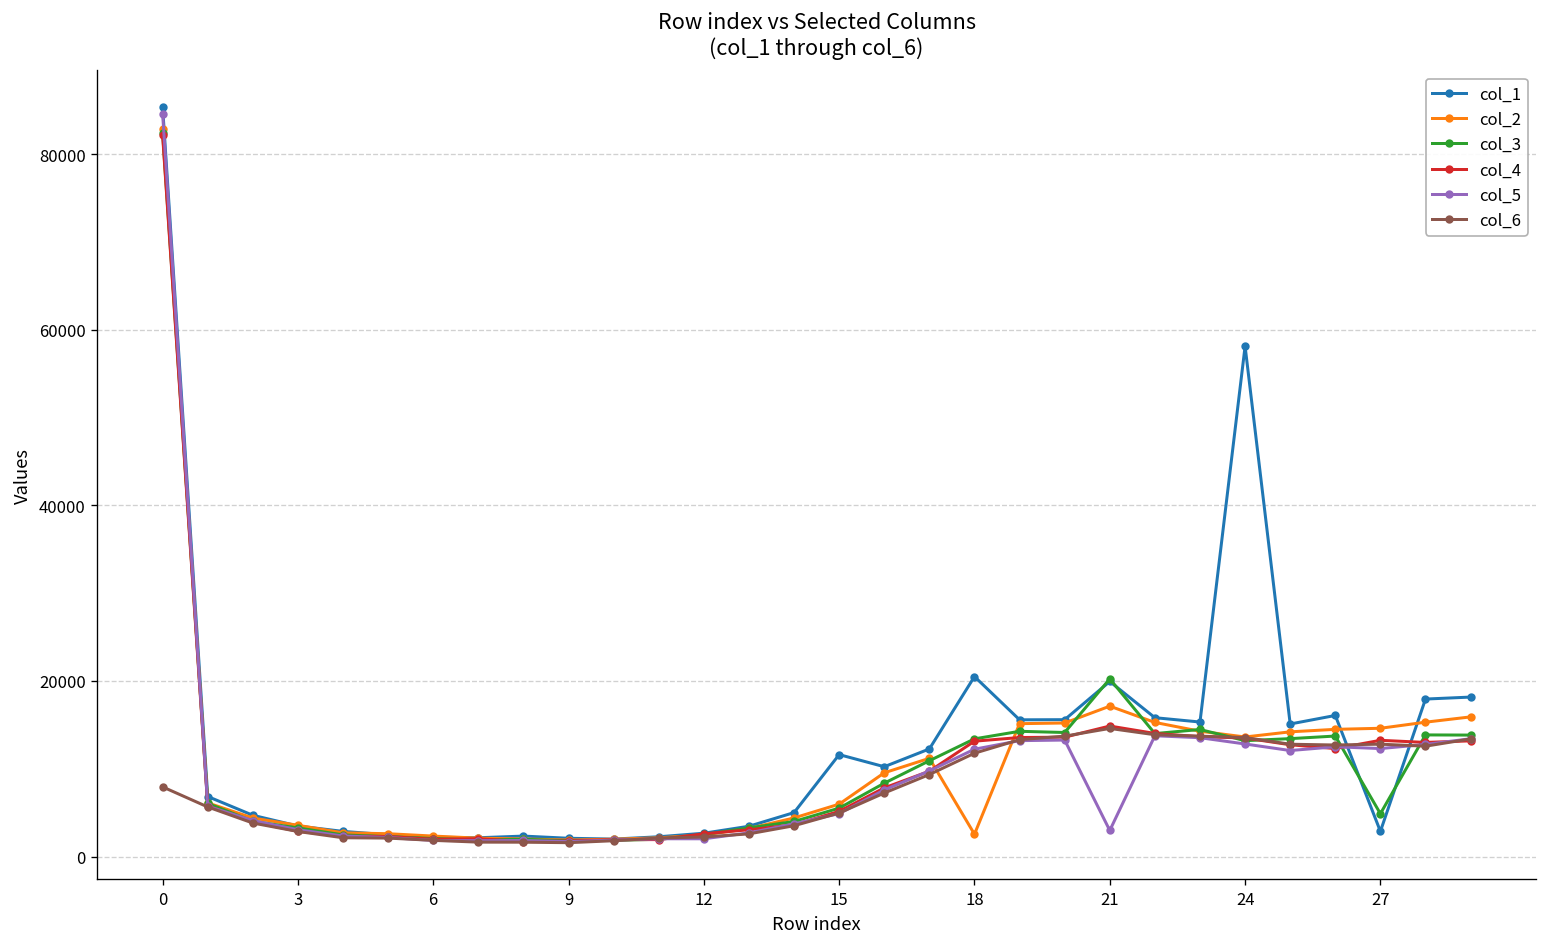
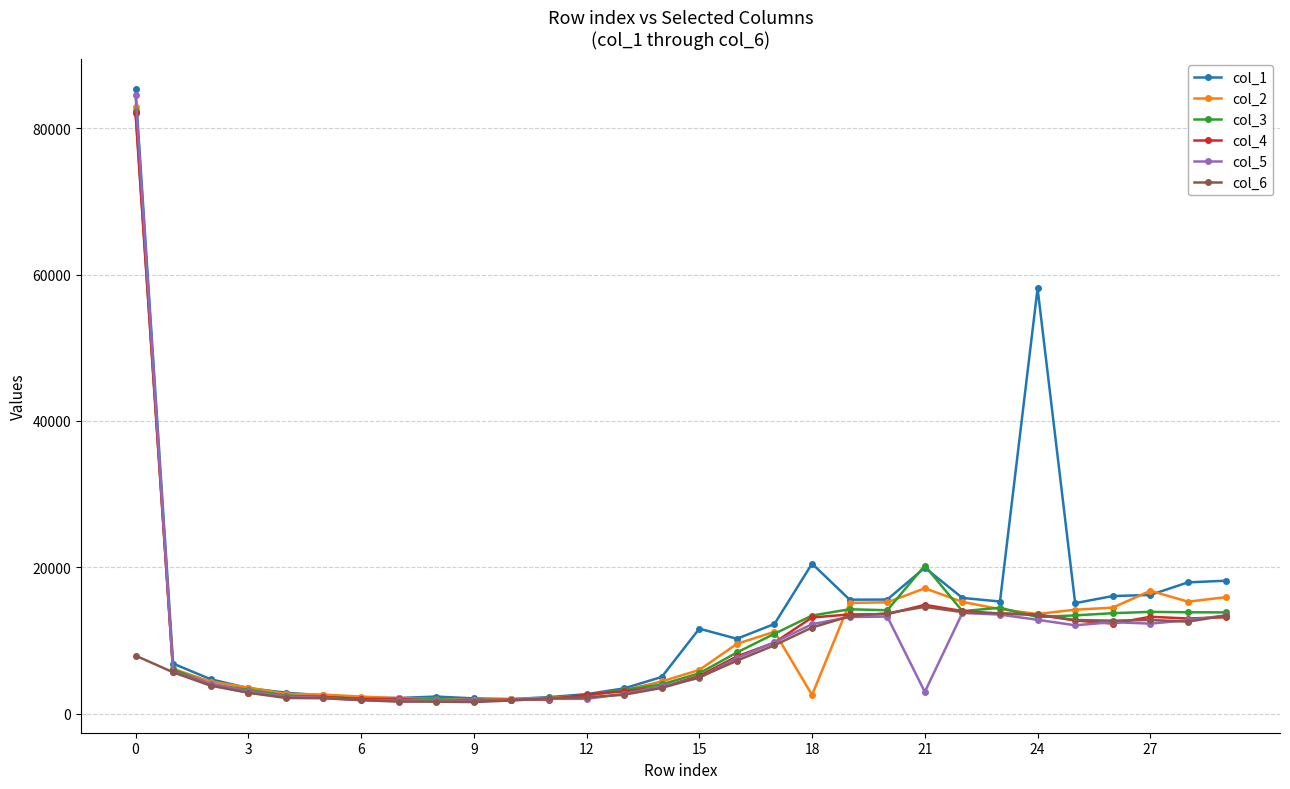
col_1, 27: 3000 -> 16000
col_2, 27: 15000 -> 17000
col_3, 27: 5000 -> 14000
